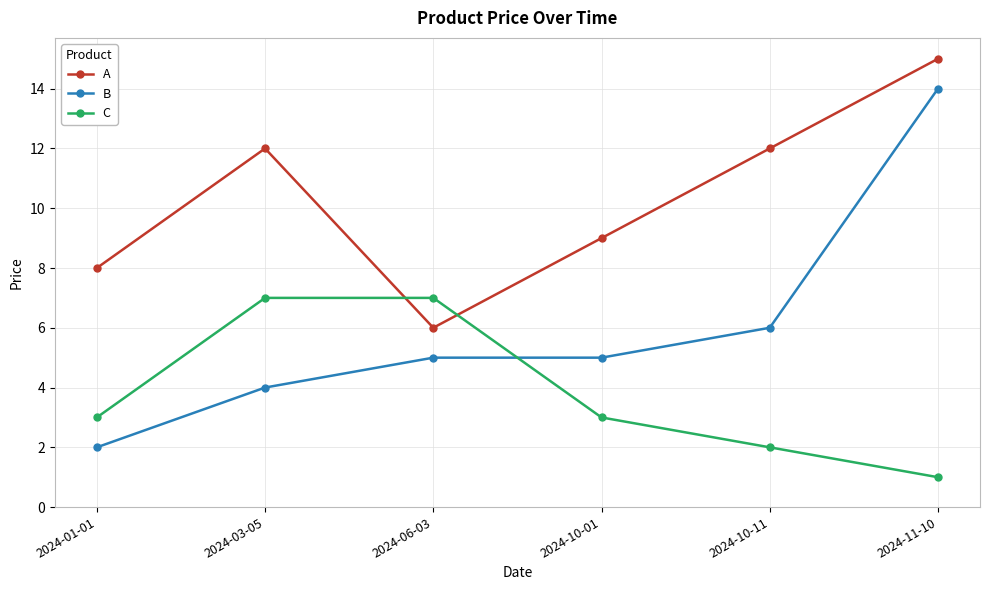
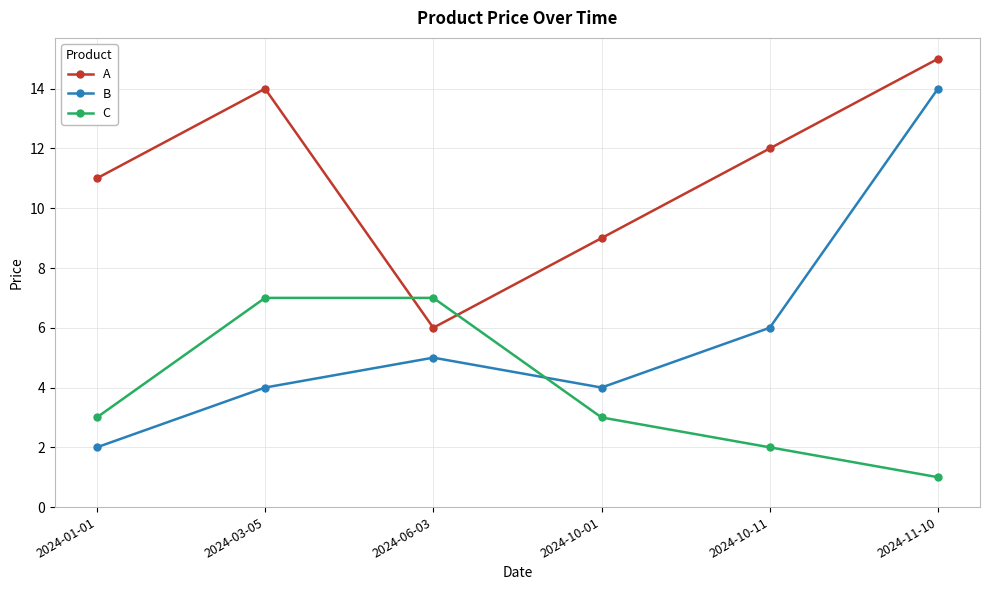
A, 2024-01-01: 8 -> 11
A, 2024-03-05: 12 -> 14
B, 2024-10-01: 5 -> 4
